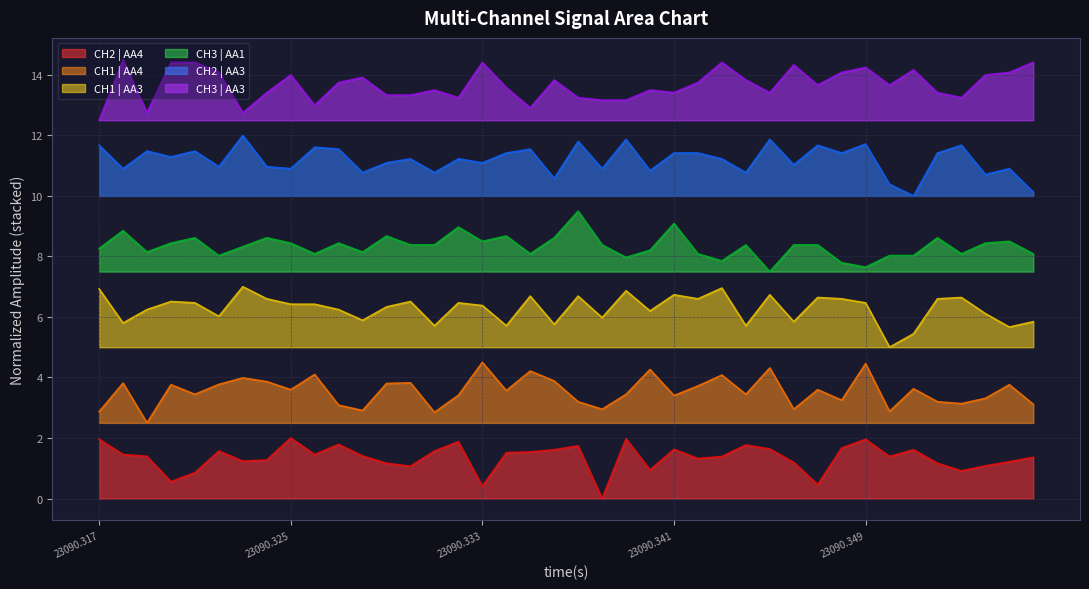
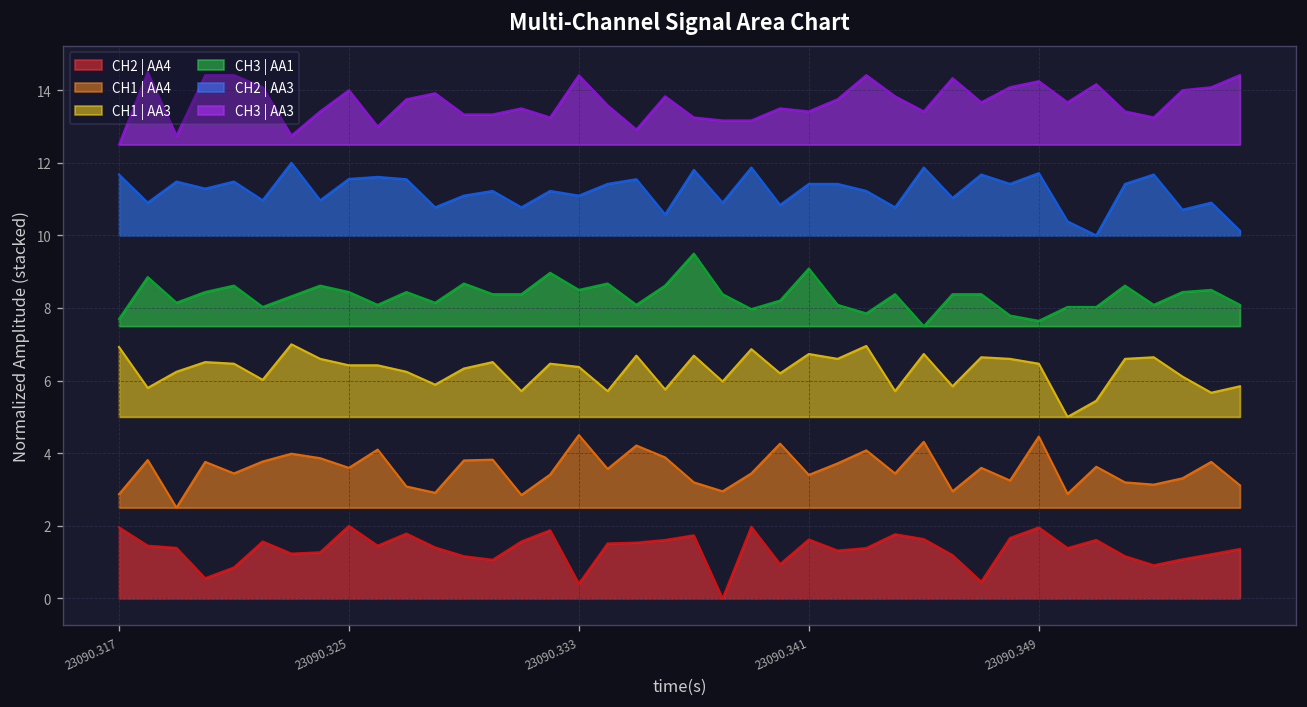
CH3 | AA1, 23090.317: 8.3 -> 7.7
CH2 | AA3, 23090.325: 10.9 -> 11.6
